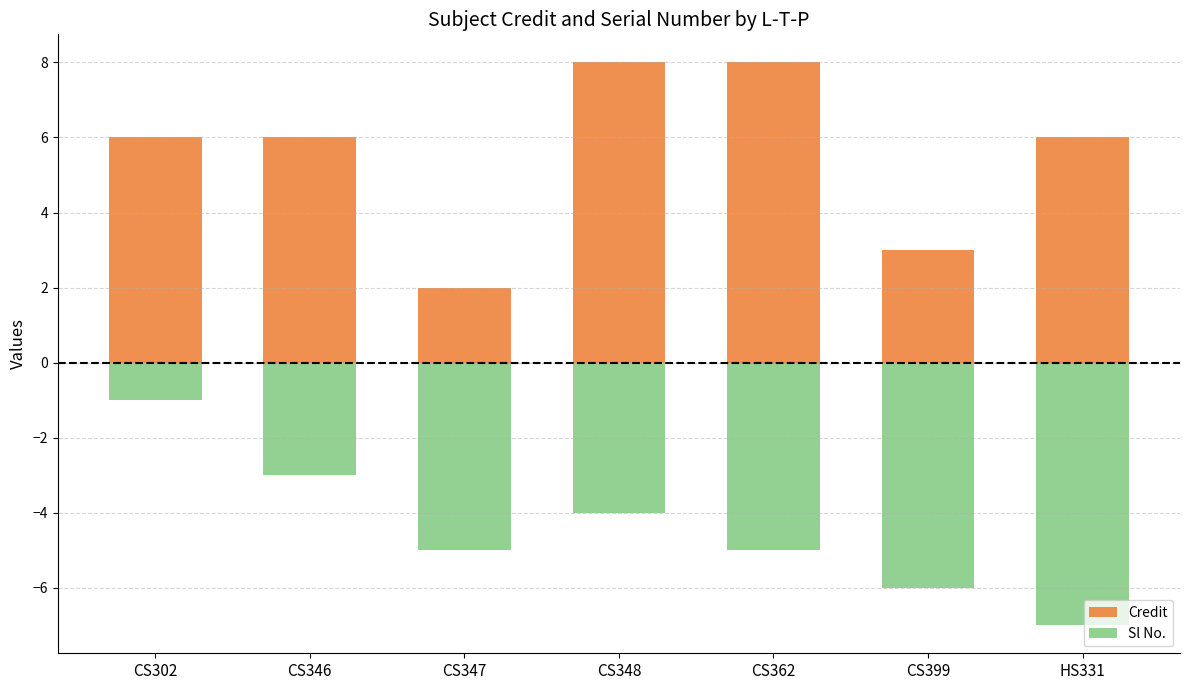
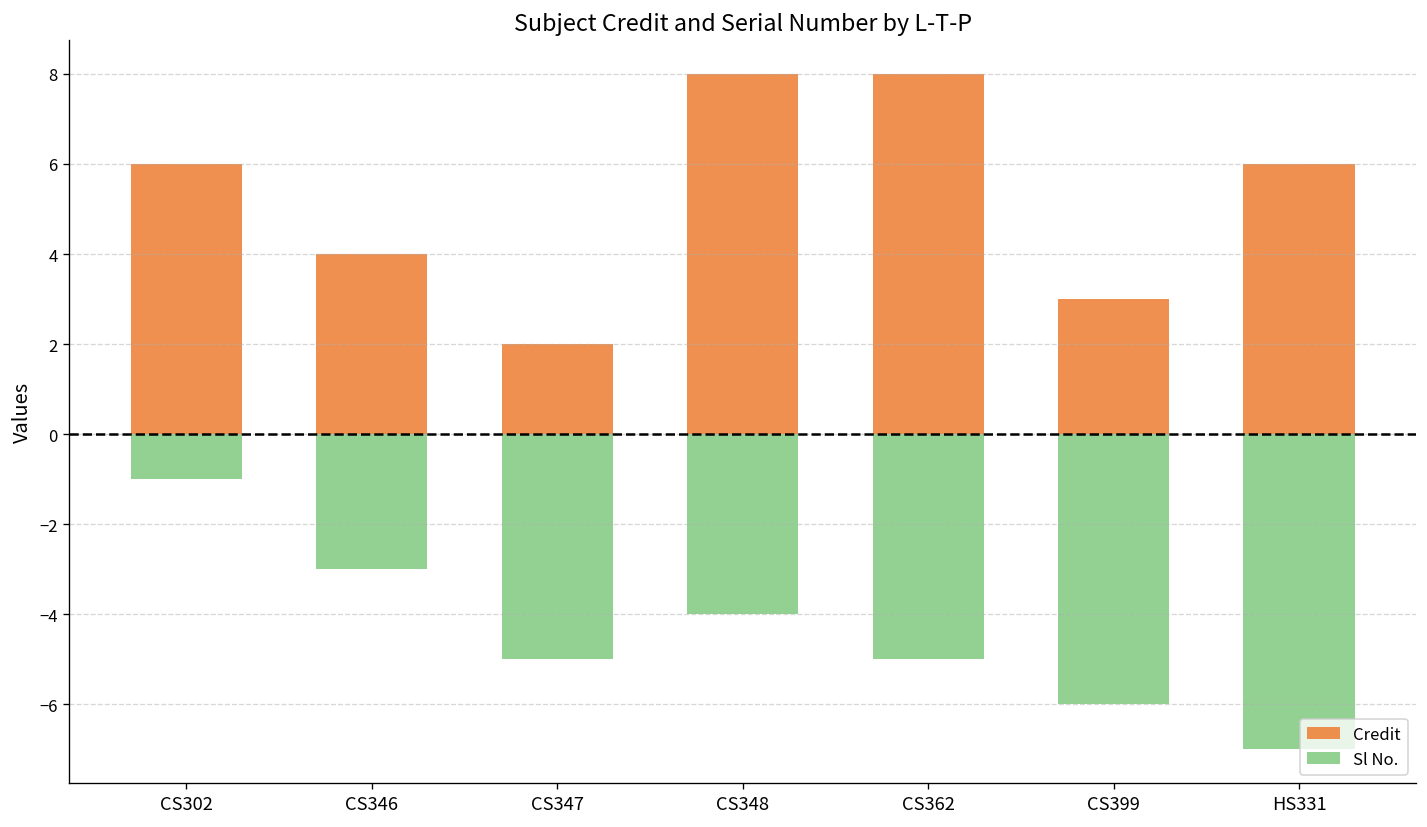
Credit, CS346: 6 -> 4
